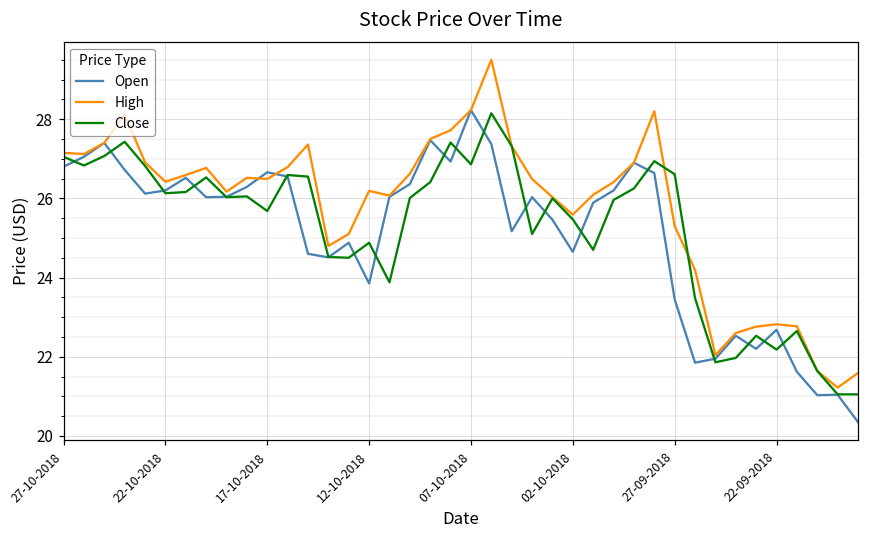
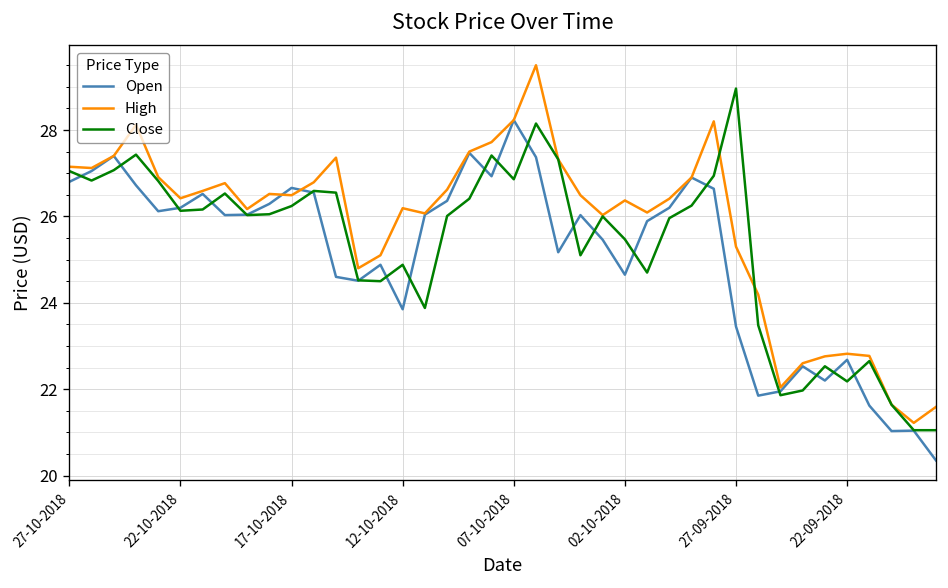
Close, 17-10-2018: 25.7 -> 26.2
High, 02-10-2018: 25.6 -> 26.4
Close, 27-09-2018: 26.6 -> 29.0
